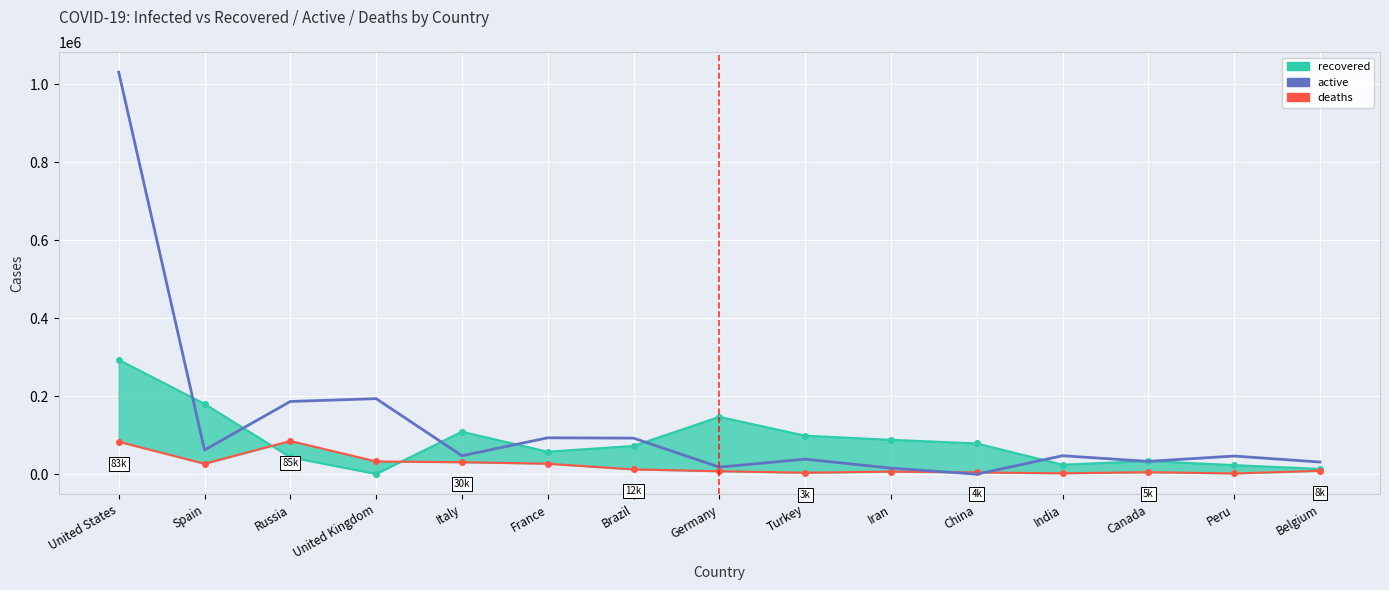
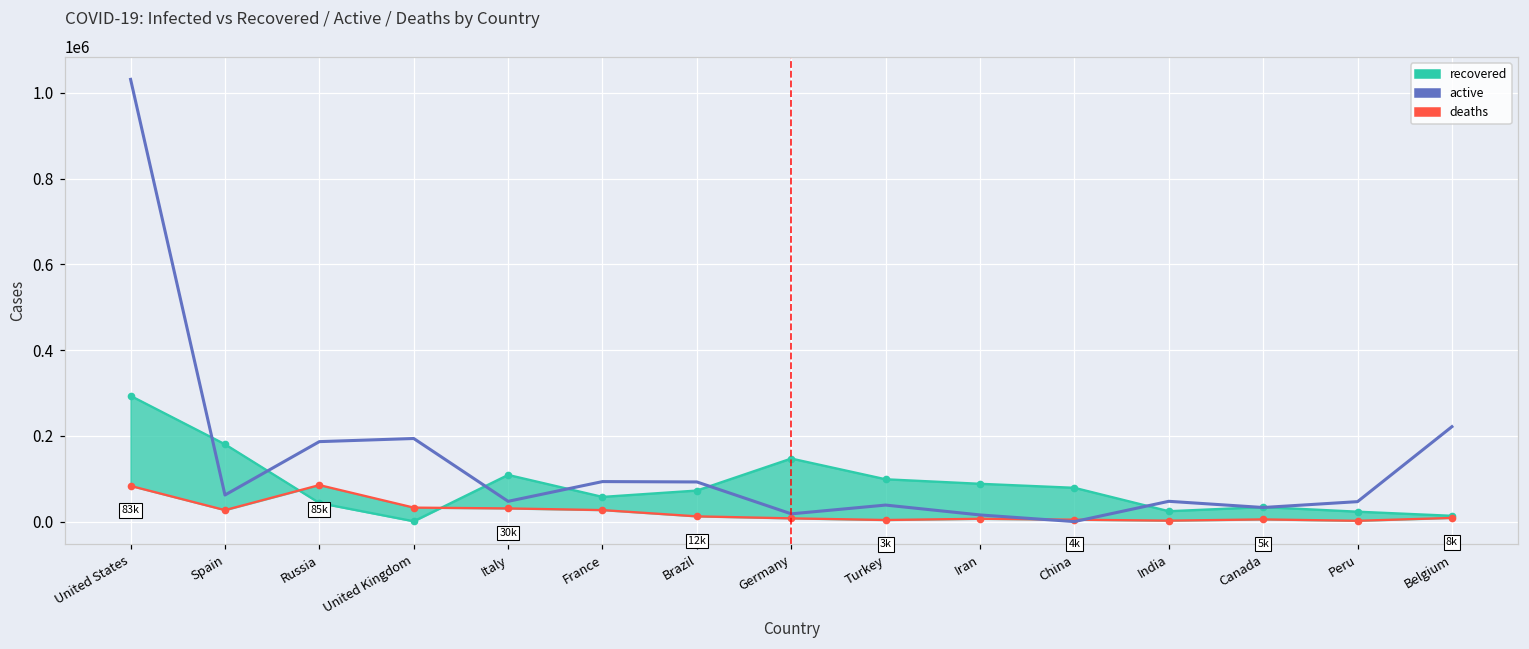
active, Belgium: 30000 -> 220000
